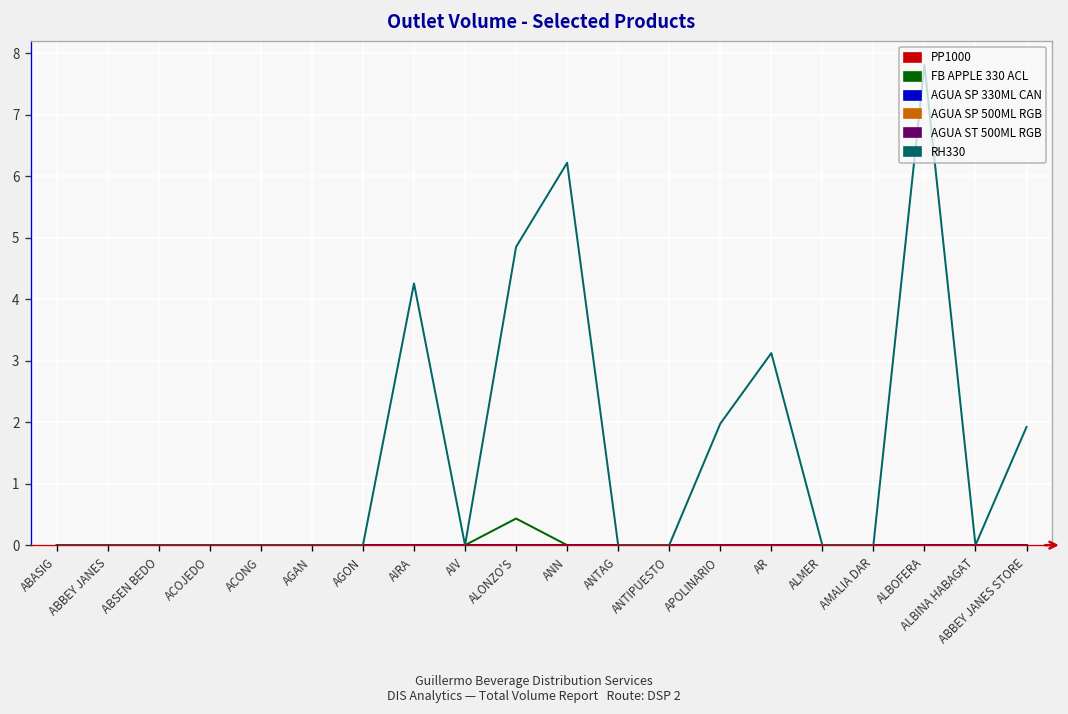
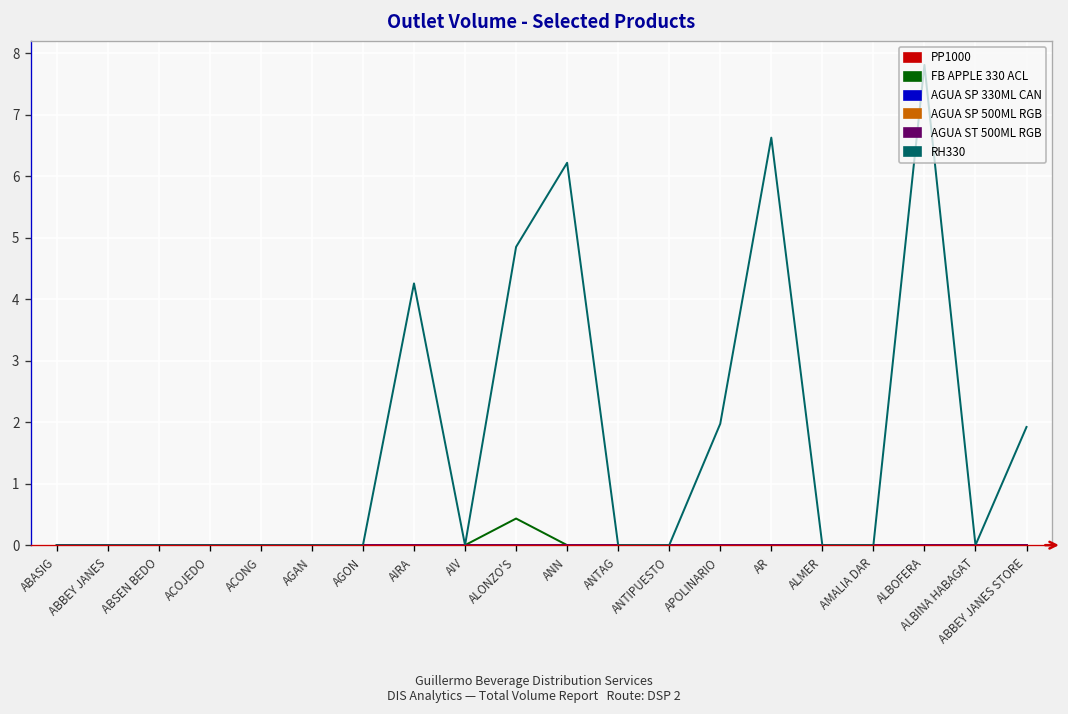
RH330, AR: 3.1 -> 6.6
